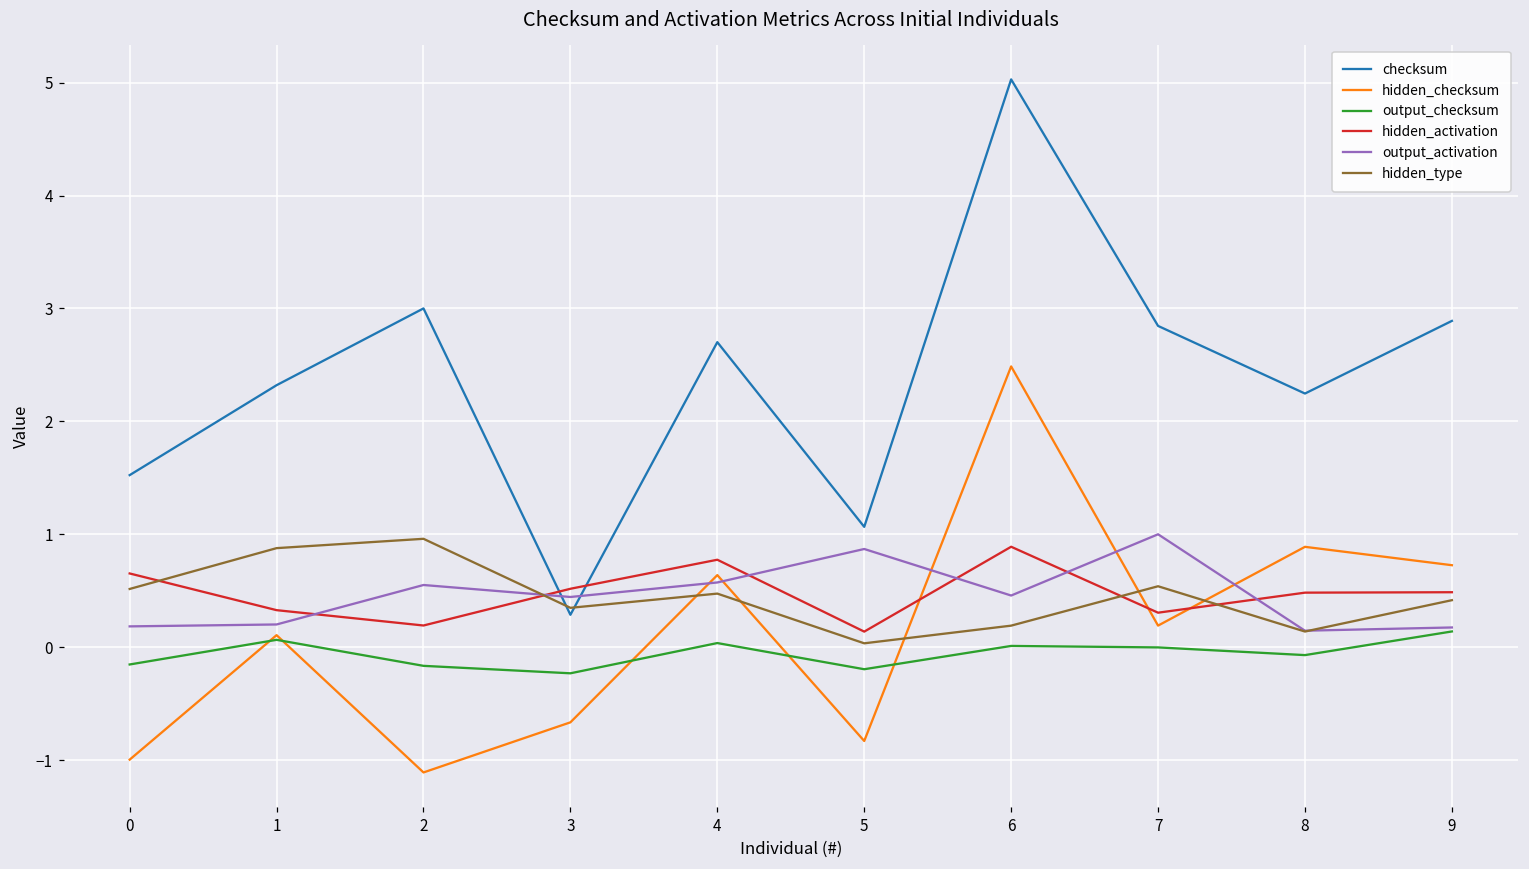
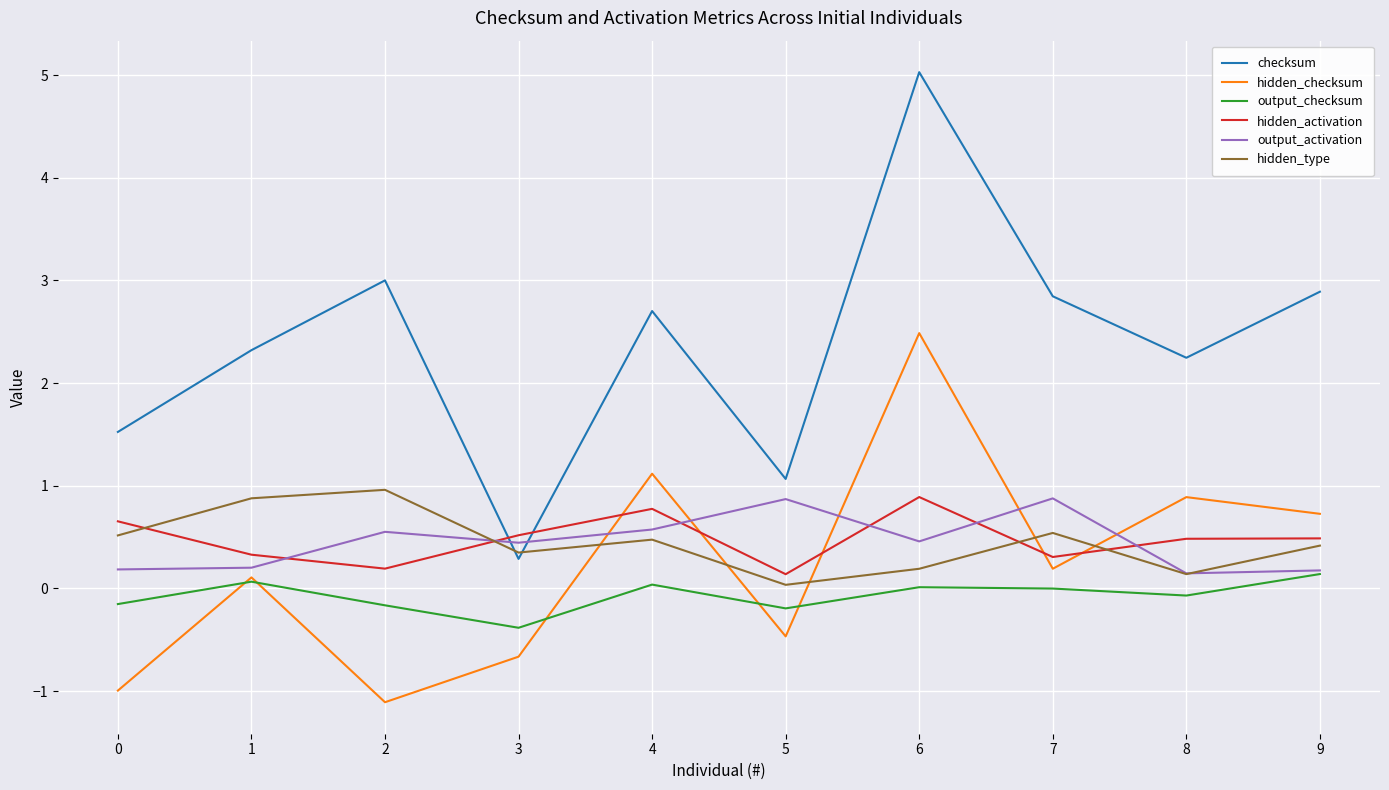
output_checksum, 3: -0.23 -> -0.38
hidden_checksum, 4: 0.64 -> 1.12
hidden_checksum, 5: -0.83 -> -0.47
output_activation, 7: 1.00 -> 0.88
